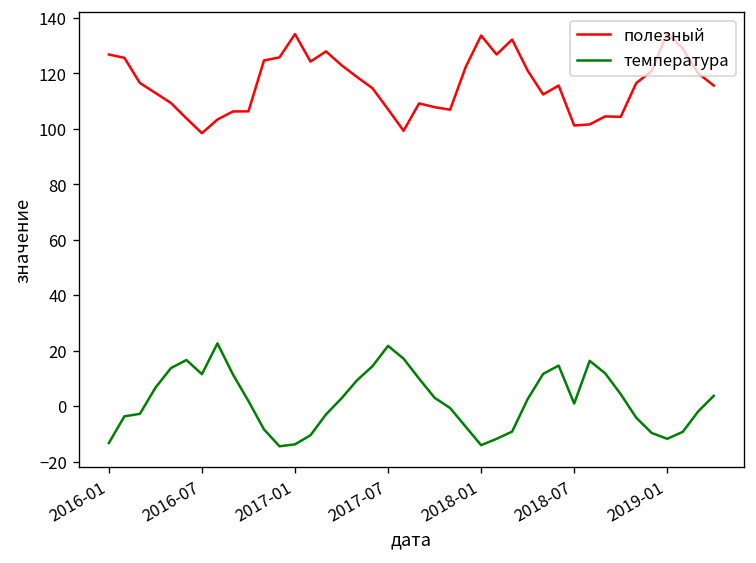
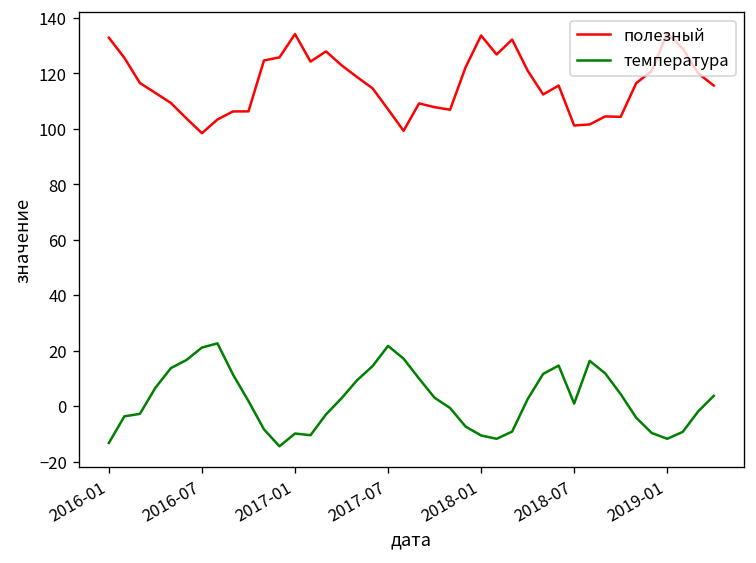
полезный, 2016-01: 127 -> 133
температура, 2016-07: 12 -> 21
температура, 2017-01: -14 -> -10
температура, 2018-01: -14 -> -11
